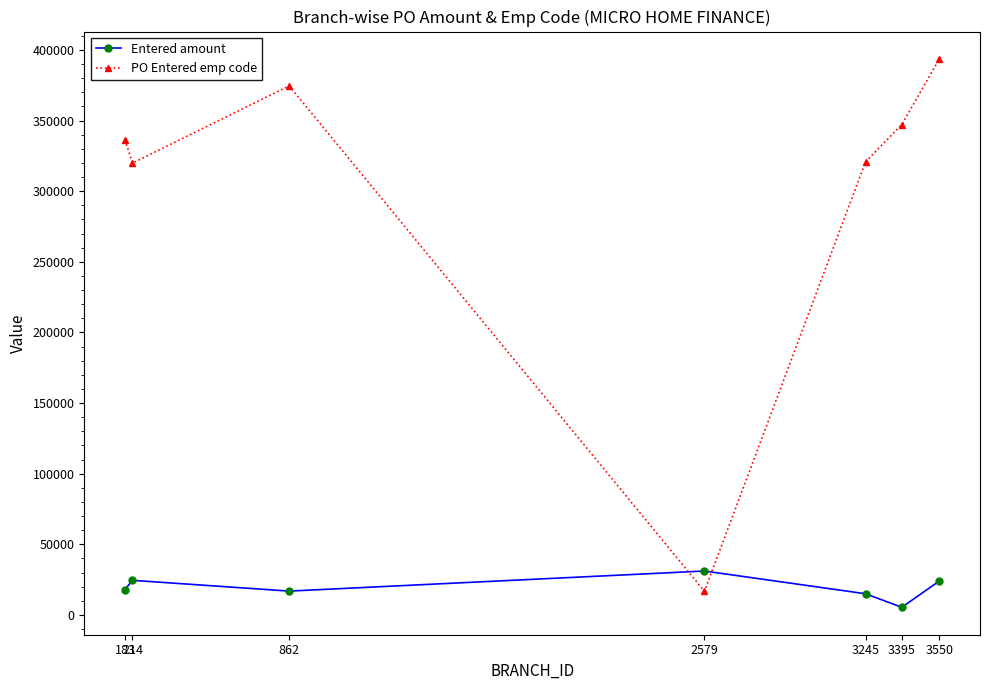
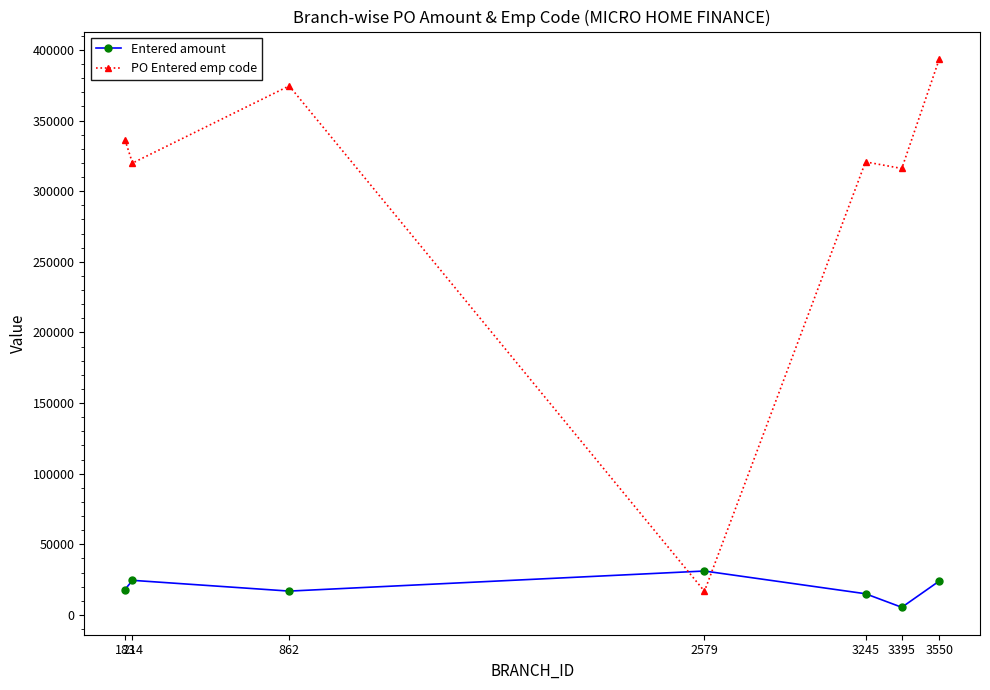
PO Entered emp code, 3395: 347000 -> 316000
